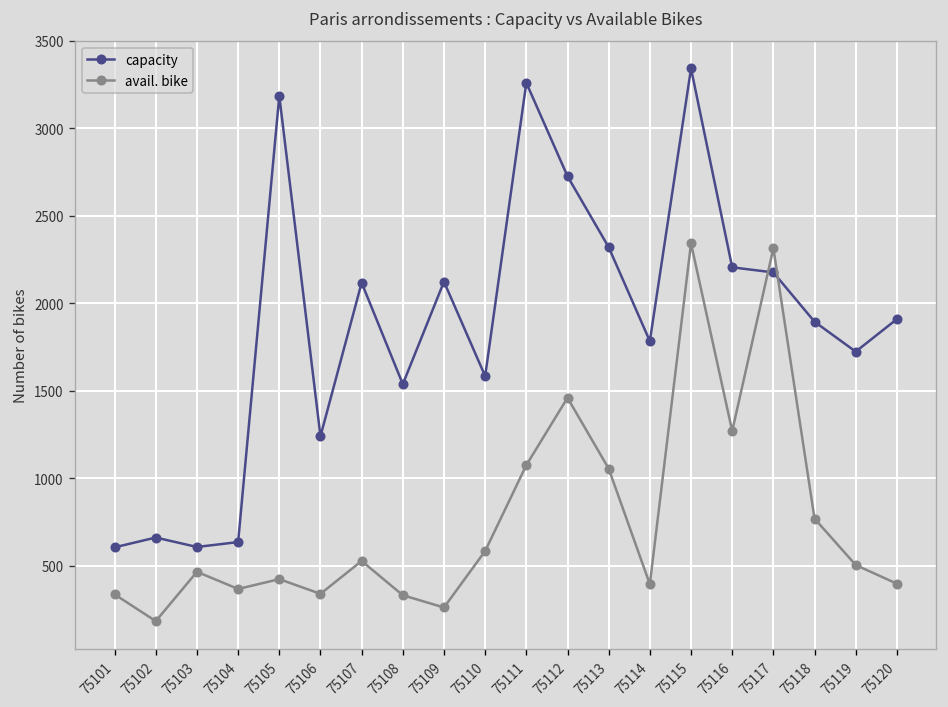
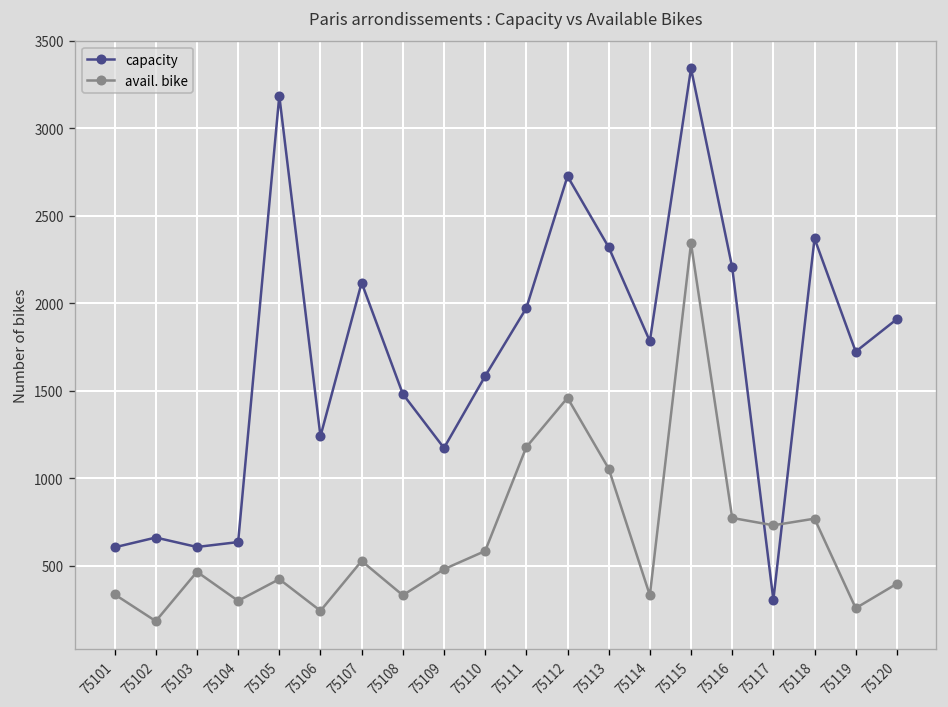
avail. bike, 75104: 370 -> 300
avail. bike, 75106: 340 -> 240
capacity, 75108: 1540 -> 1480
capacity, 75109: 2120 -> 1170
avail. bike, 75109: 260 -> 480
capacity, 75111: 3260 -> 1970
avail. bike, 75111: 1070 -> 1180
avail. bike, 75114: 390 -> 330
avail. bike, 75116: 1270 -> 770
capacity, 75117: 2180 -> 300
avail. bike, 75117: 2310 -> 730
capacity, 75118: 1890 -> 2370
avail. bike, 75119: 500 -> 260
